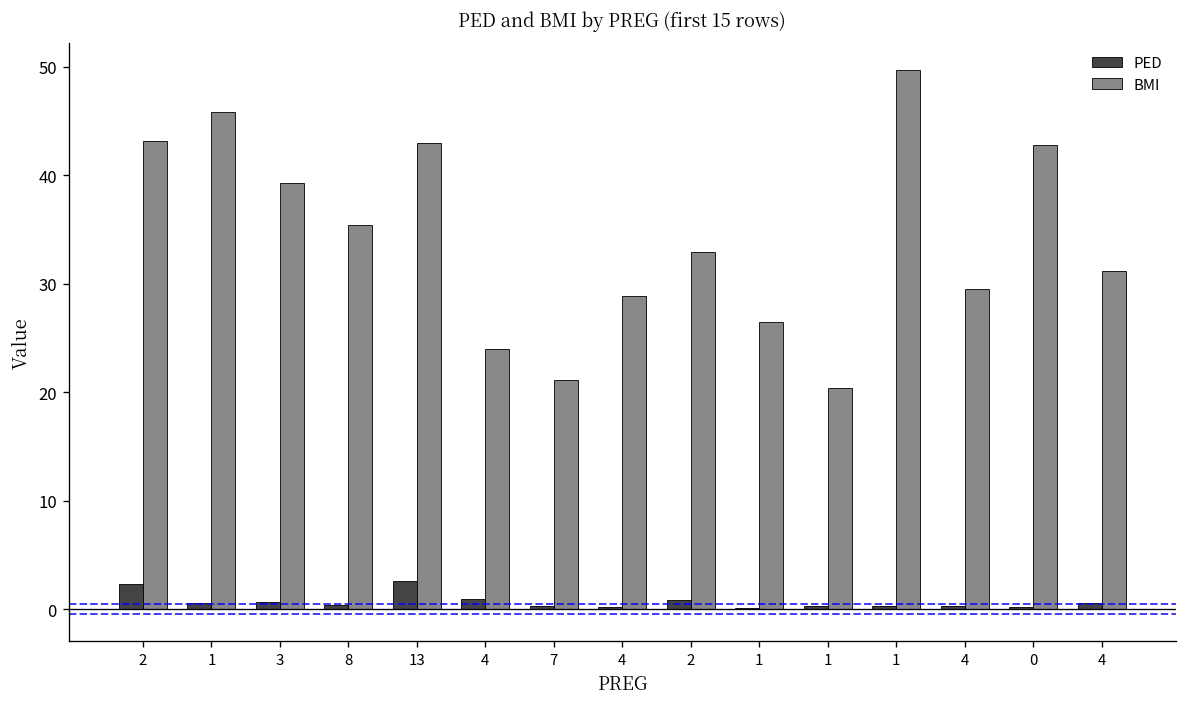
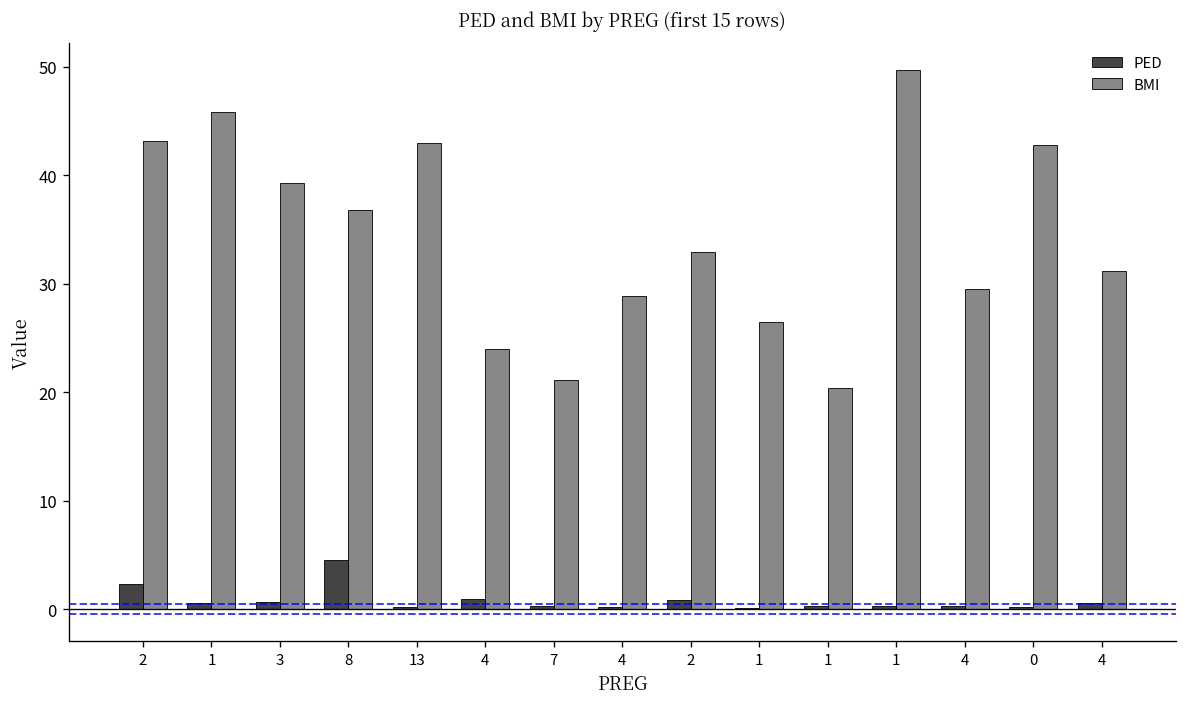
PED, 8: 0 -> 5
BMI, 8: 35 -> 37
PED, 13: 3 -> 0
